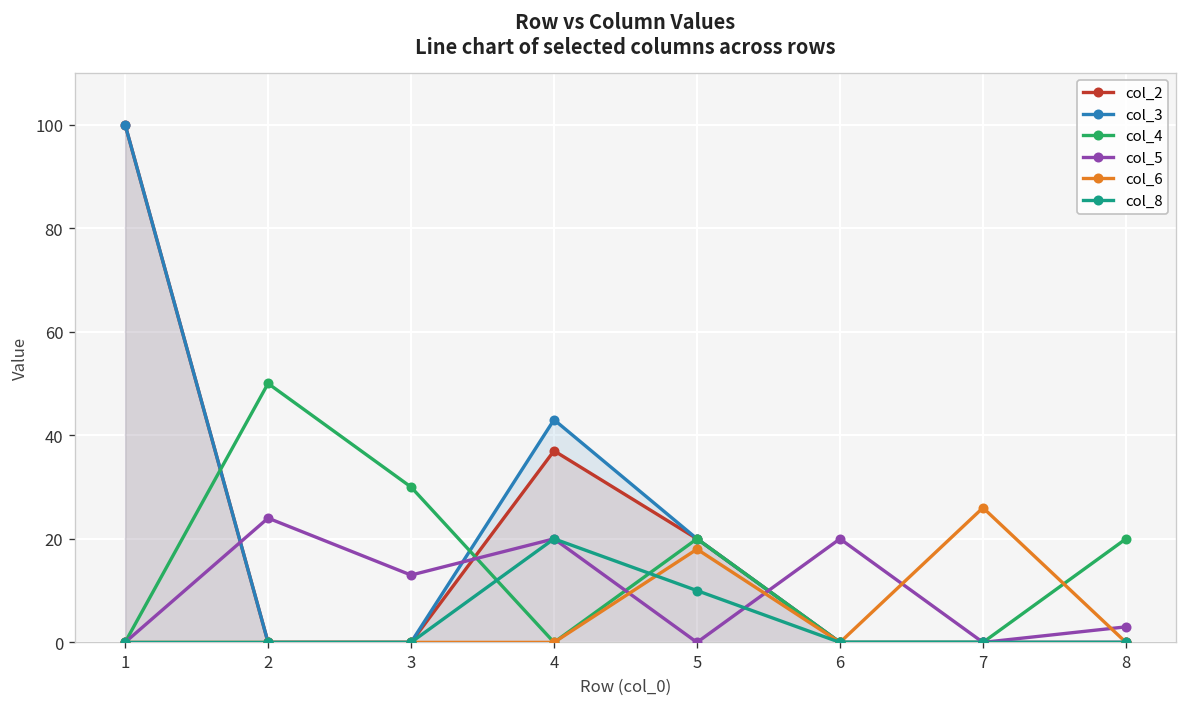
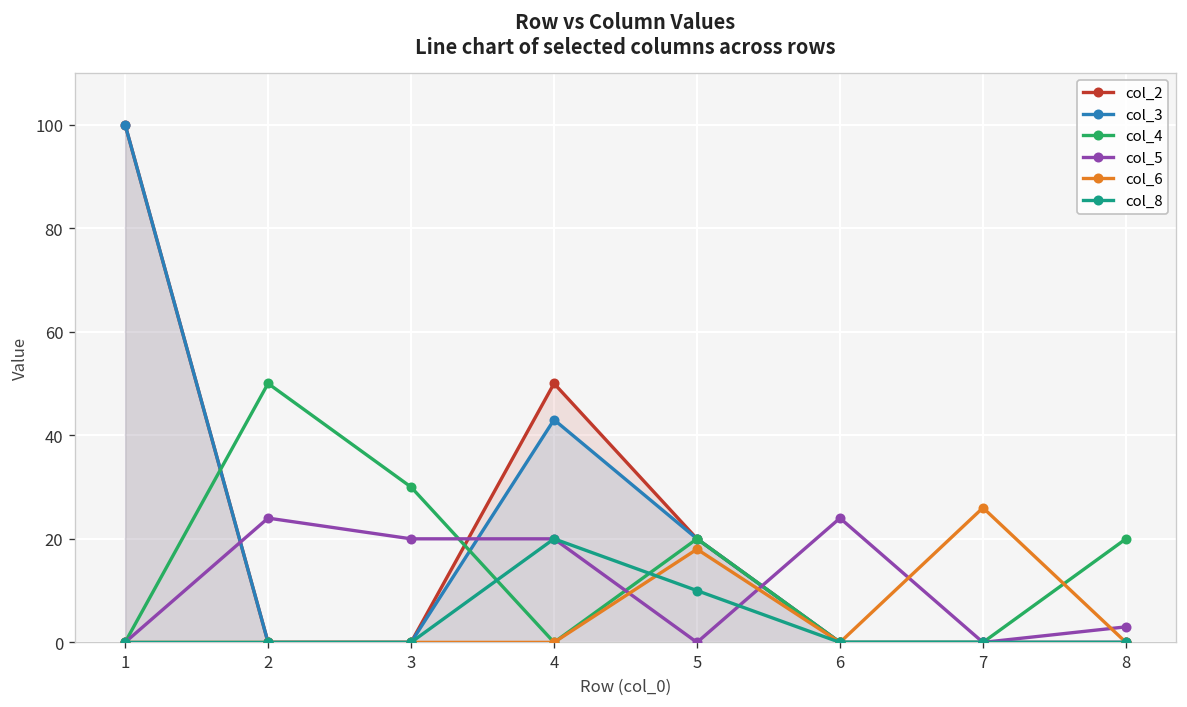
col_5, 3: 13 -> 20
col_2, 4: 37 -> 50
col_5, 6: 20 -> 24
